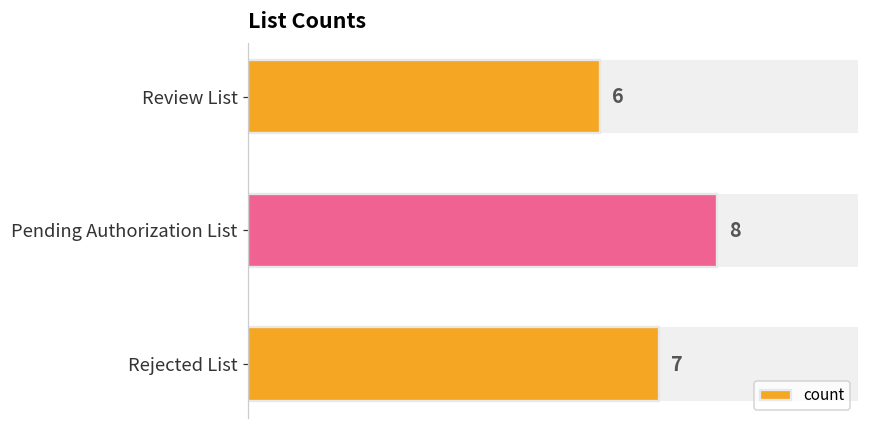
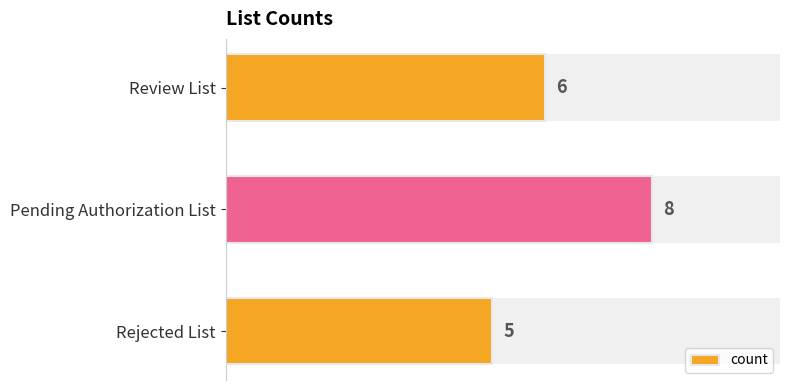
count, Rejected List: 7 -> 5
